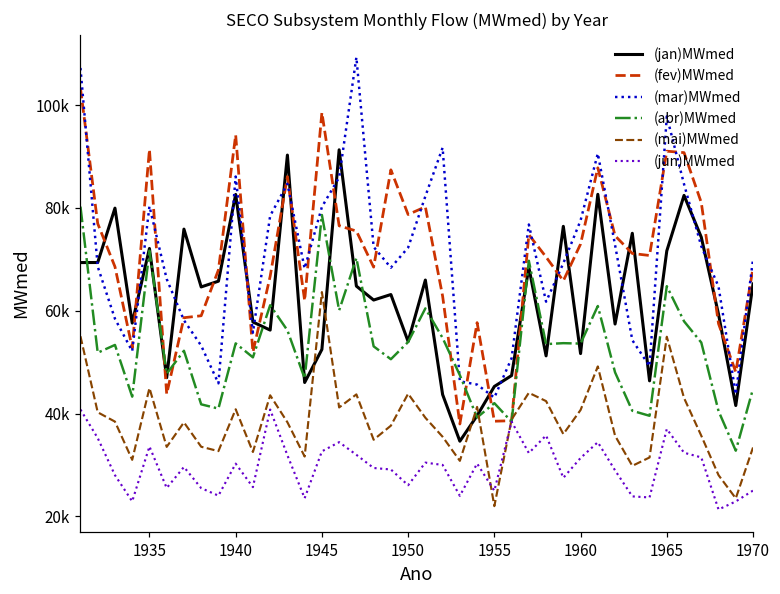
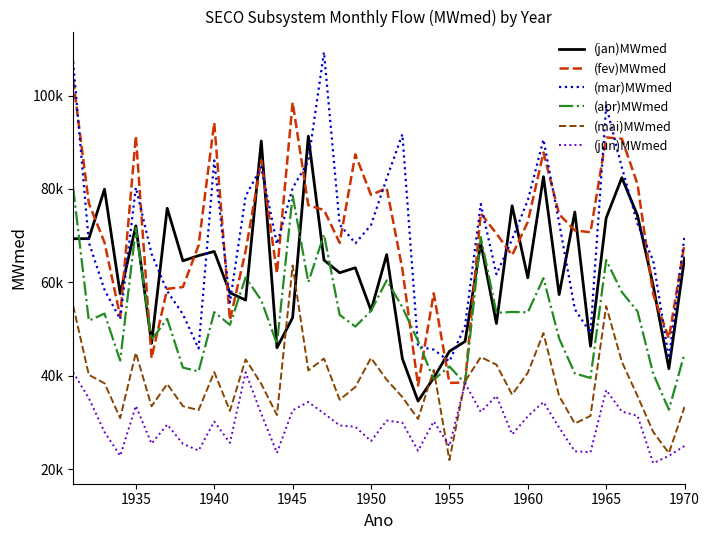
(jan)MWmed, 1940: 83000 -> 67000
(jan)MWmed, 1960: 52000 -> 61000
(jan)MWmed, 1965: 72000 -> 74000
